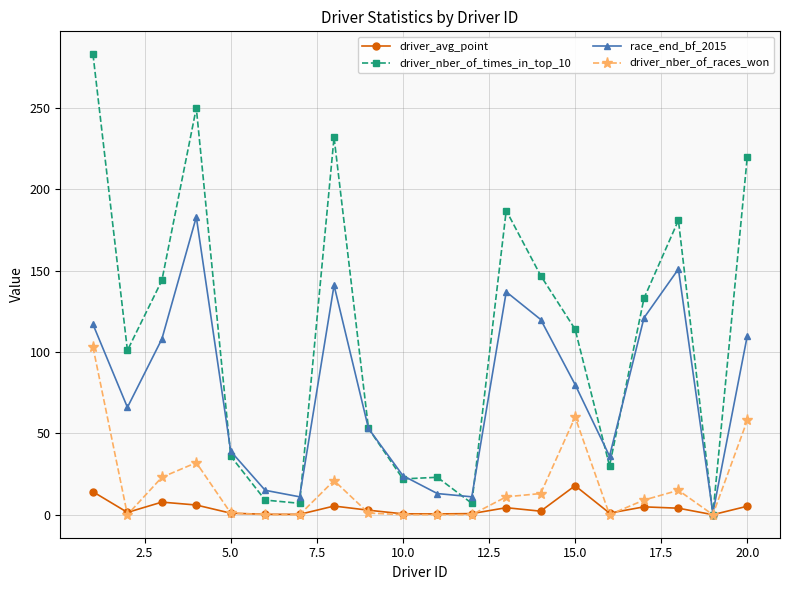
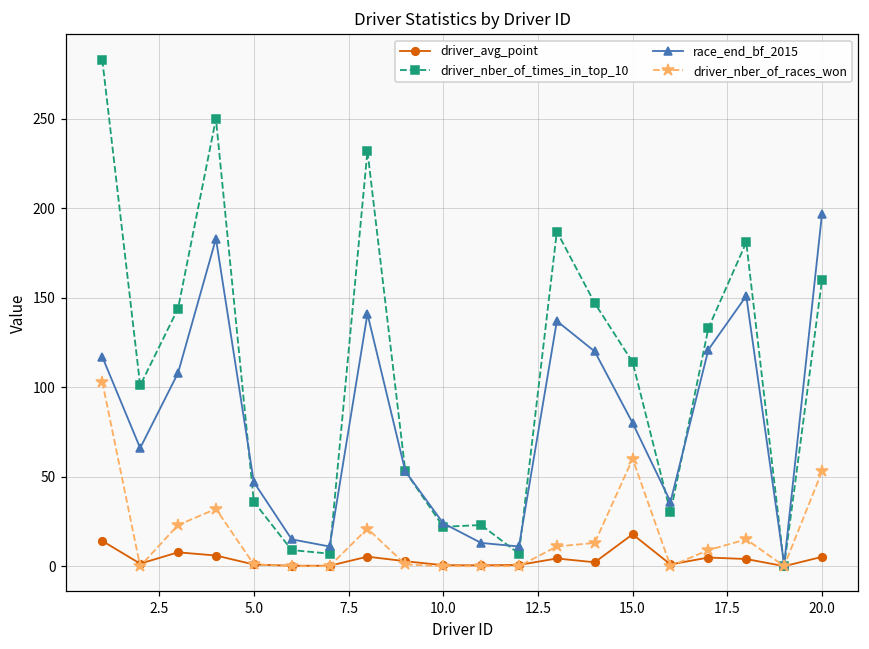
race_end_bf_2015, 5.0: 39 -> 47
driver_nber_of_times_in_top_10, 20.0: 220 -> 160
race_end_bf_2015, 20.0: 110 -> 197
driver_nber_of_races_won, 20.0: 58 -> 53
